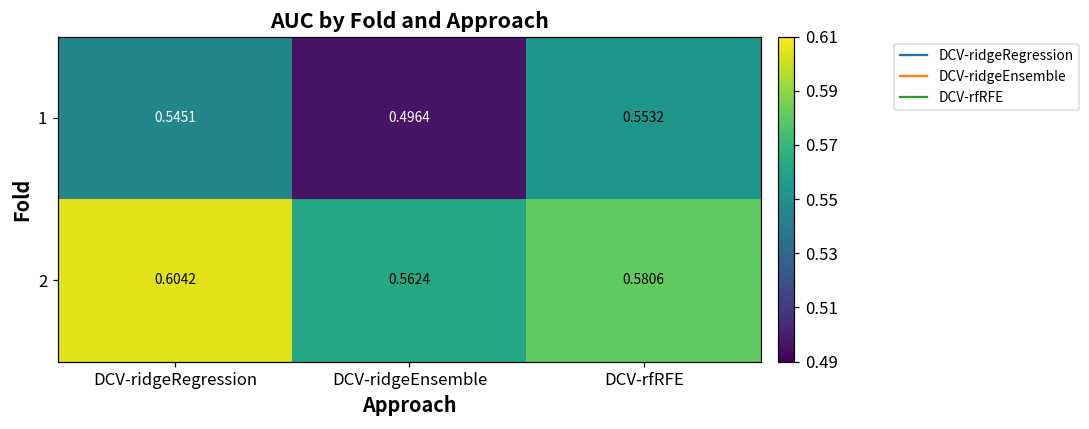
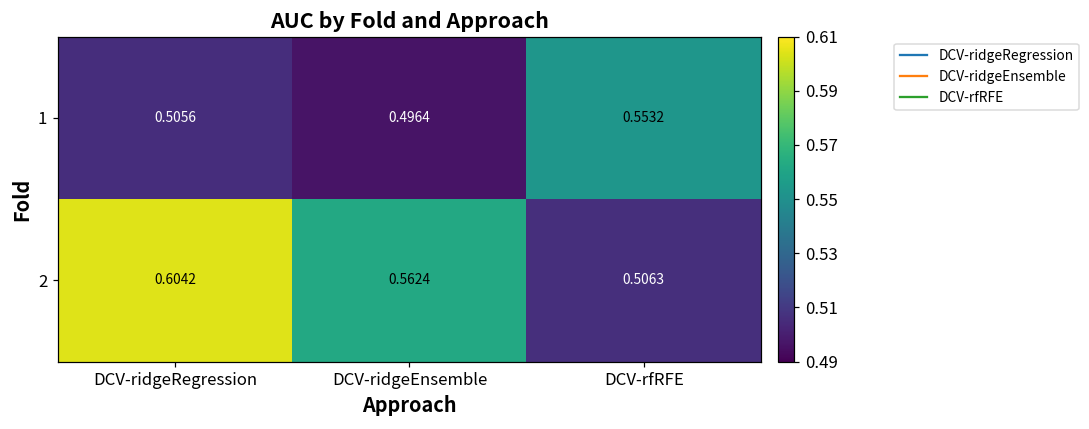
1, DCV-ridgeRegression: 0.5451 -> 0.5056
2, DCV-rfRFE: 0.5806 -> 0.5063
